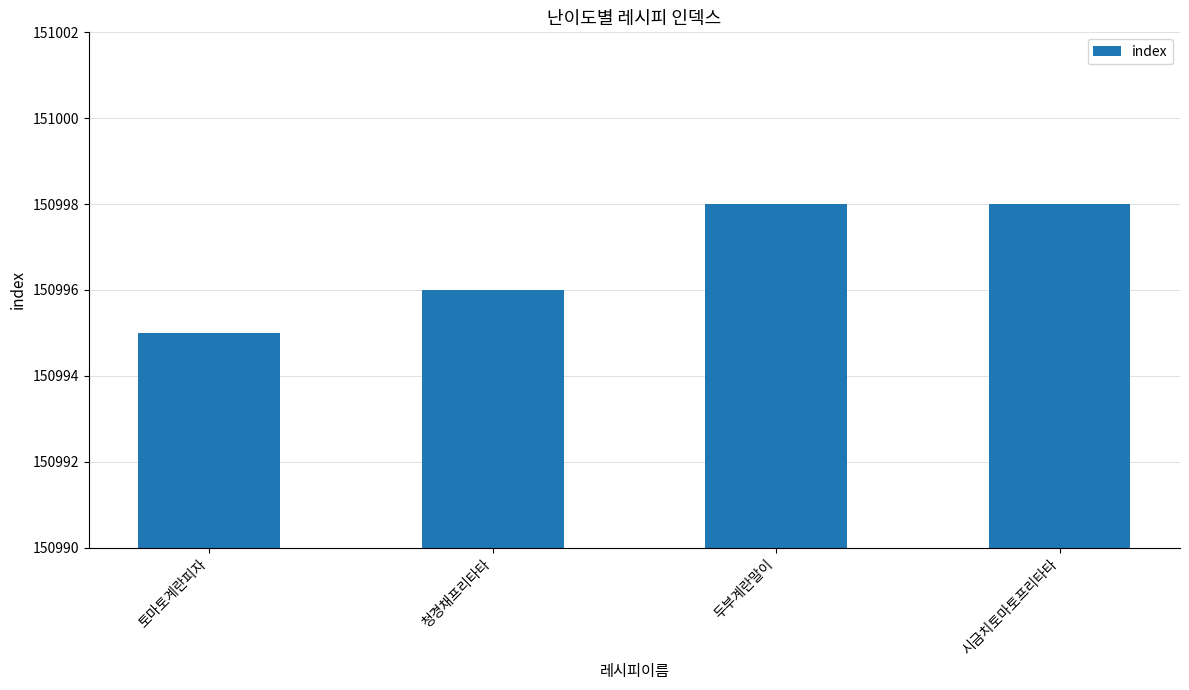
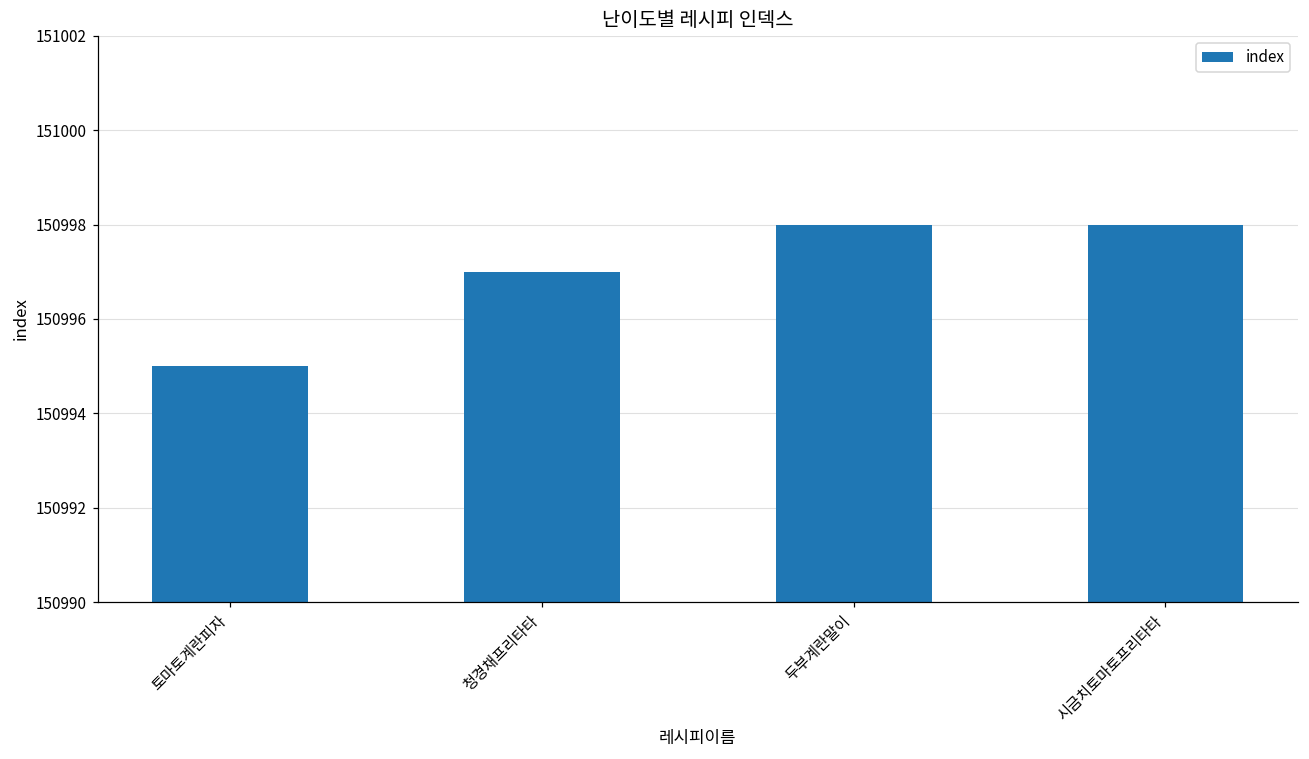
청경채프리타타: 150996 -> 150997
